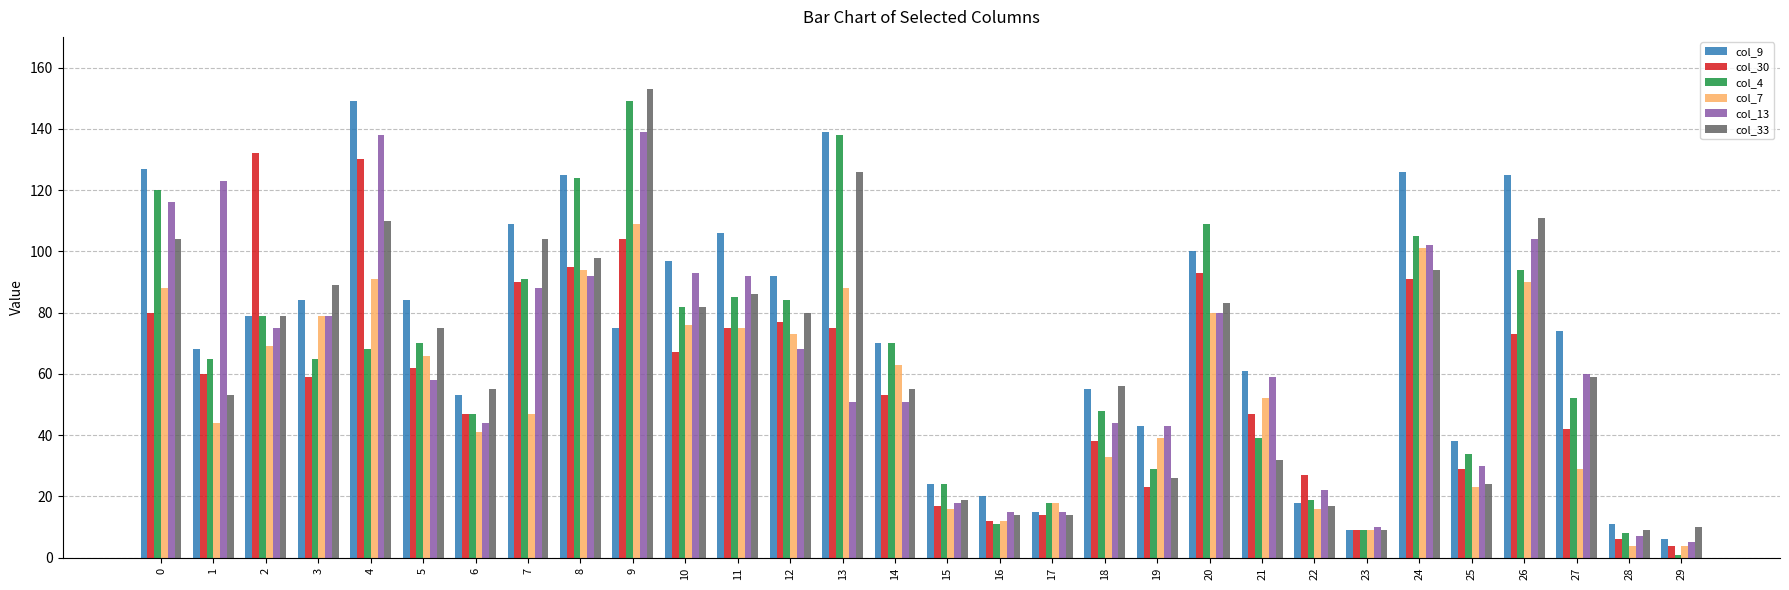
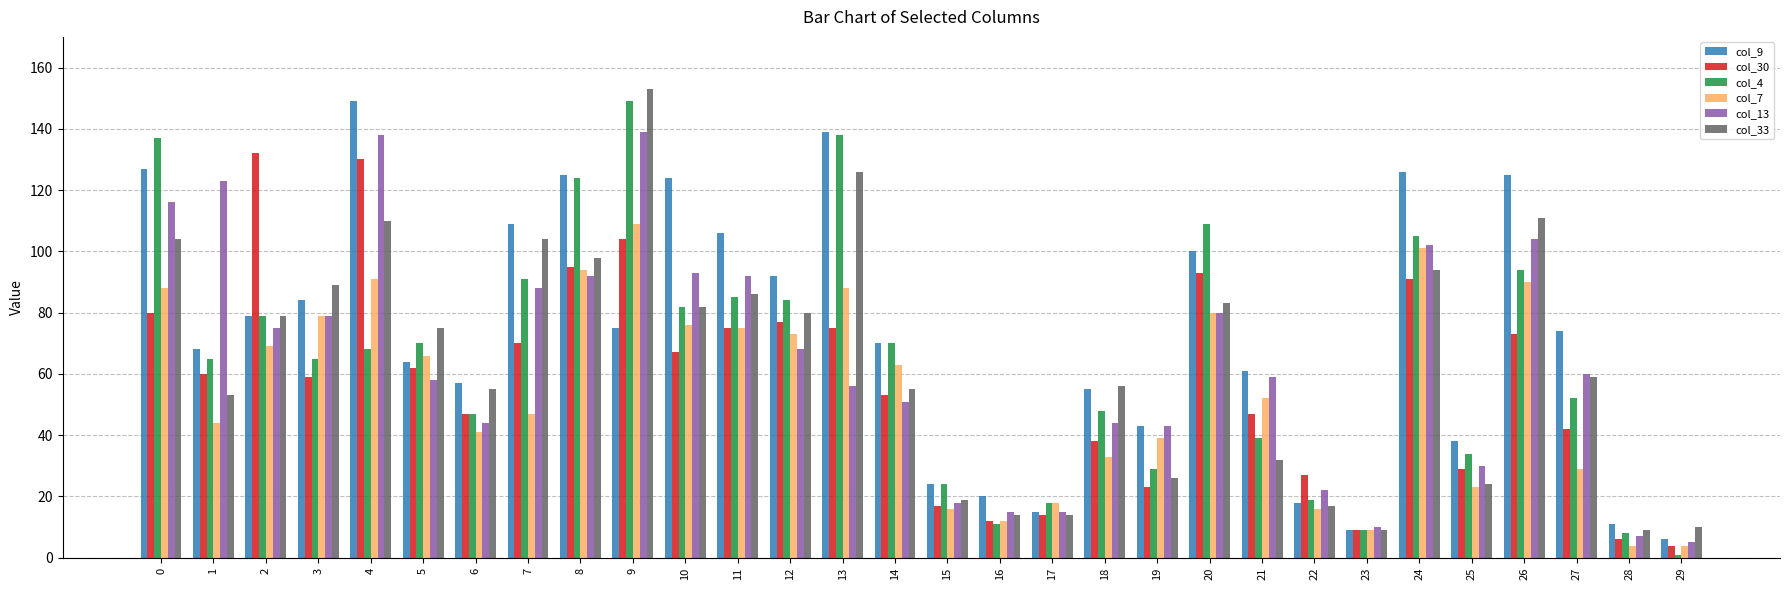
col_4, 0: 120 -> 137
col_9, 5: 84 -> 64
col_9, 6: 53 -> 57
col_30, 7: 90 -> 70
col_9, 10: 97 -> 124
col_13, 13: 51 -> 56
